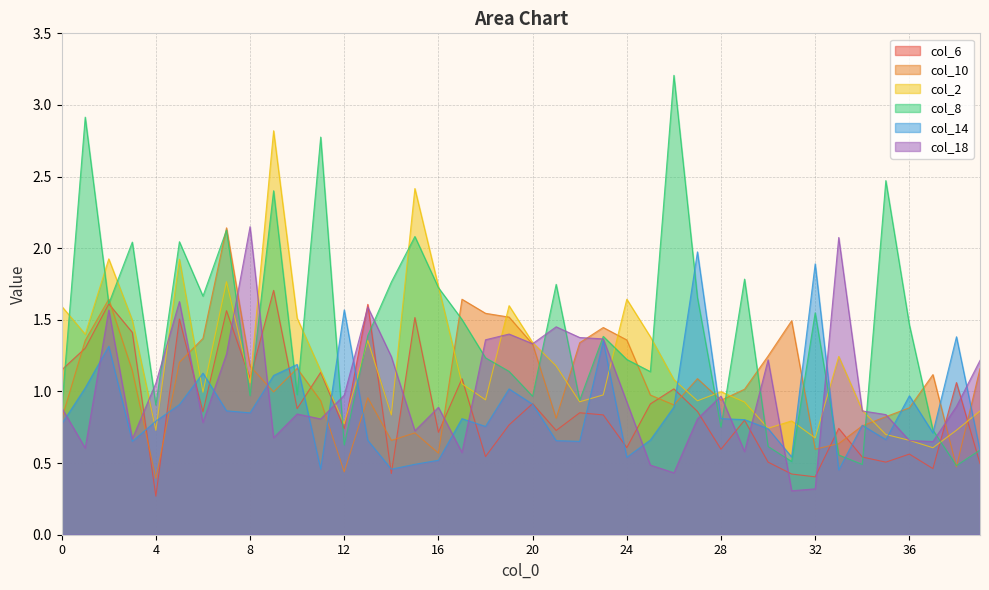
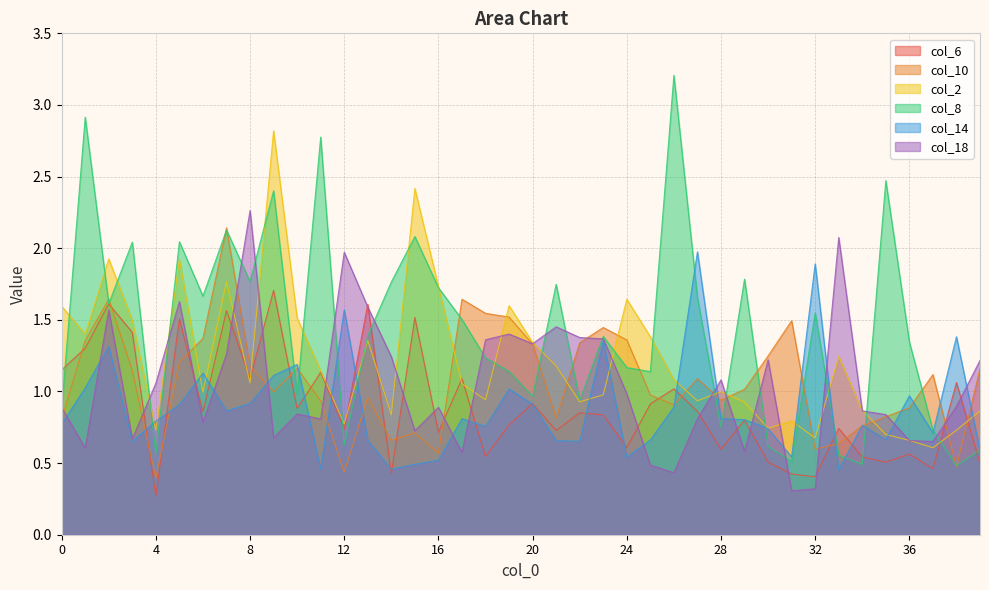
col_8, 4: 0.91 -> 0.56
col_8, 8: 0.97 -> 1.77
col_14, 8: 0.85 -> 0.92
col_18, 8: 2.15 -> 2.26
col_18, 12: 0.97 -> 1.97
col_8, 24: 1.22 -> 1.17
col_18, 24: 0.93 -> 0.98
col_18, 28: 0.97 -> 1.08
col_8, 36: 1.47 -> 1.35
